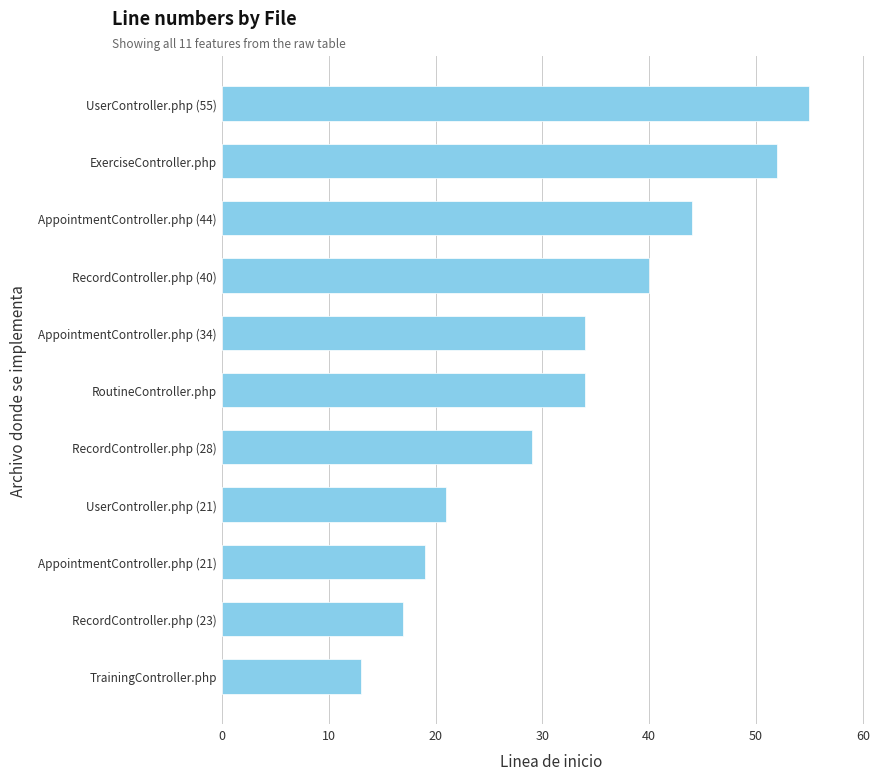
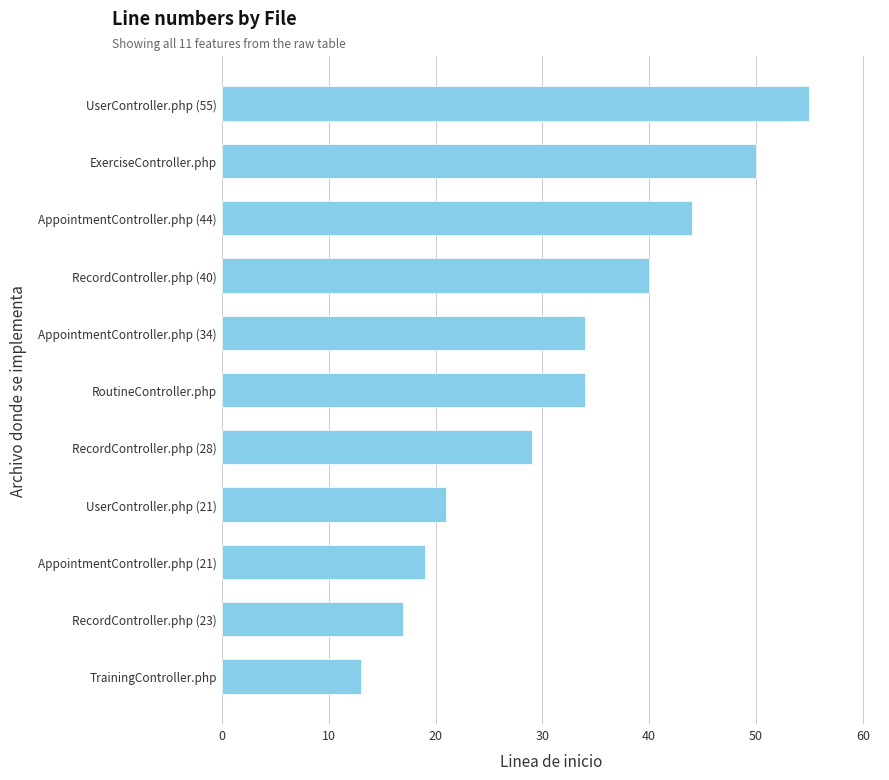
ExerciseController.php: 52 -> 50
